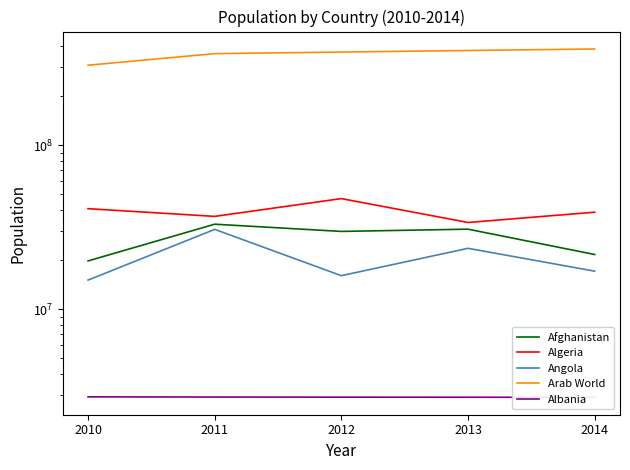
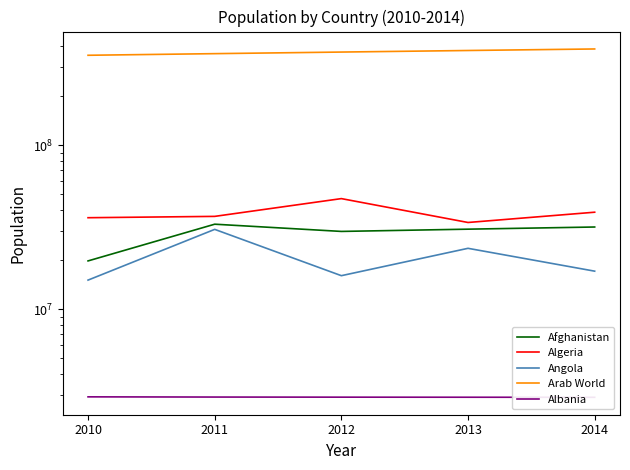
Algeria, 2010: 41000000 -> 36000000
Arab World, 2010: 310000000 -> 350000000
Afghanistan, 2014: 22000000 -> 32000000
